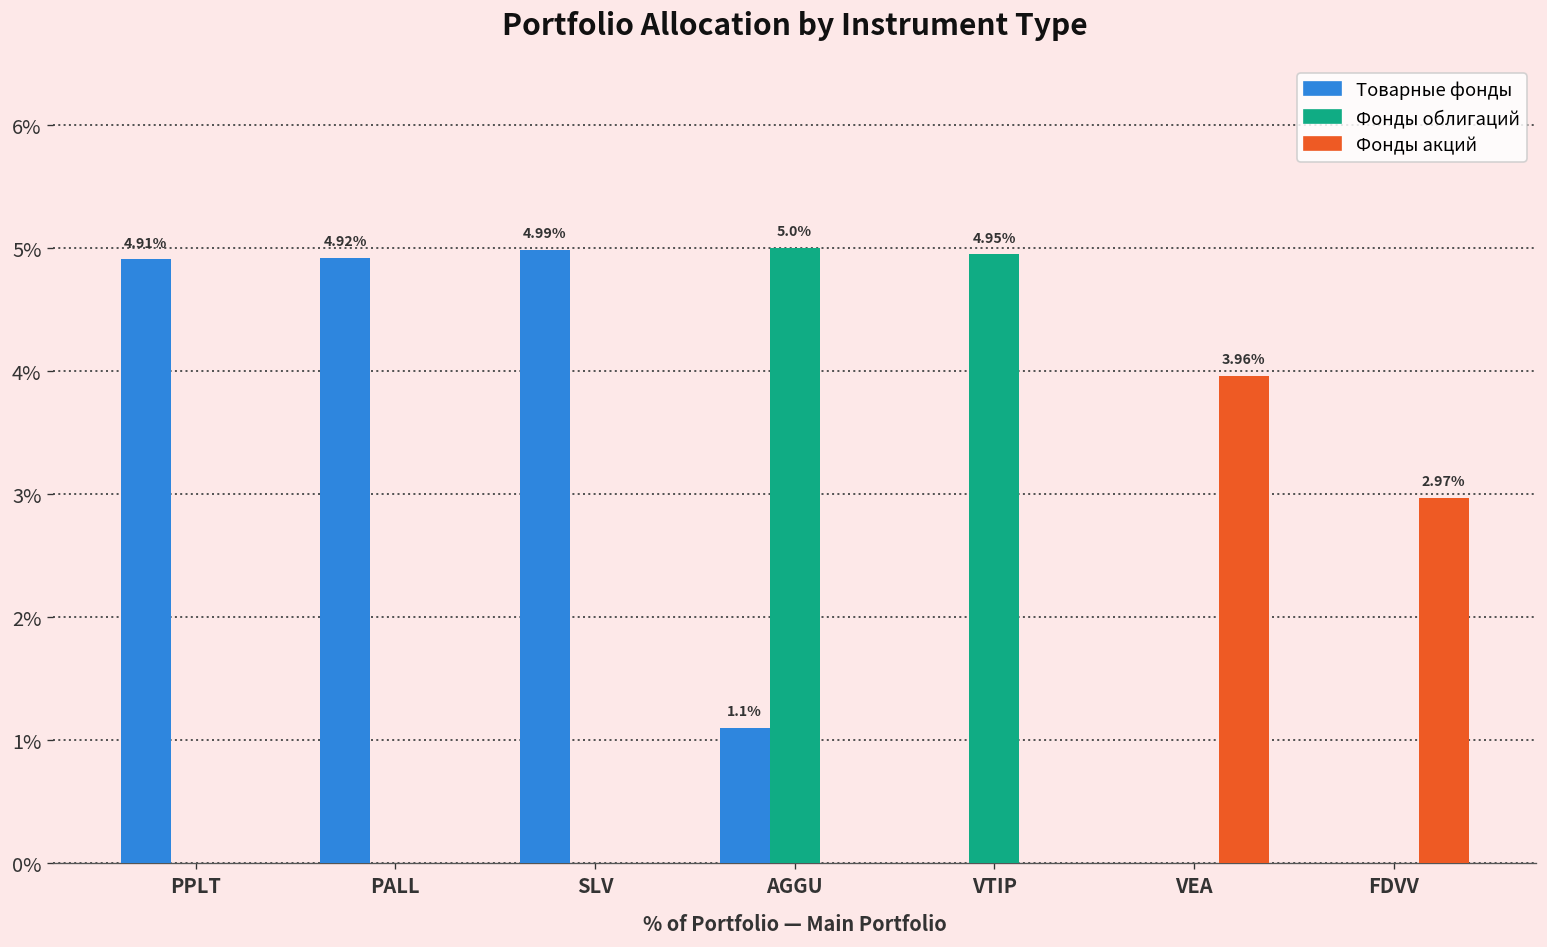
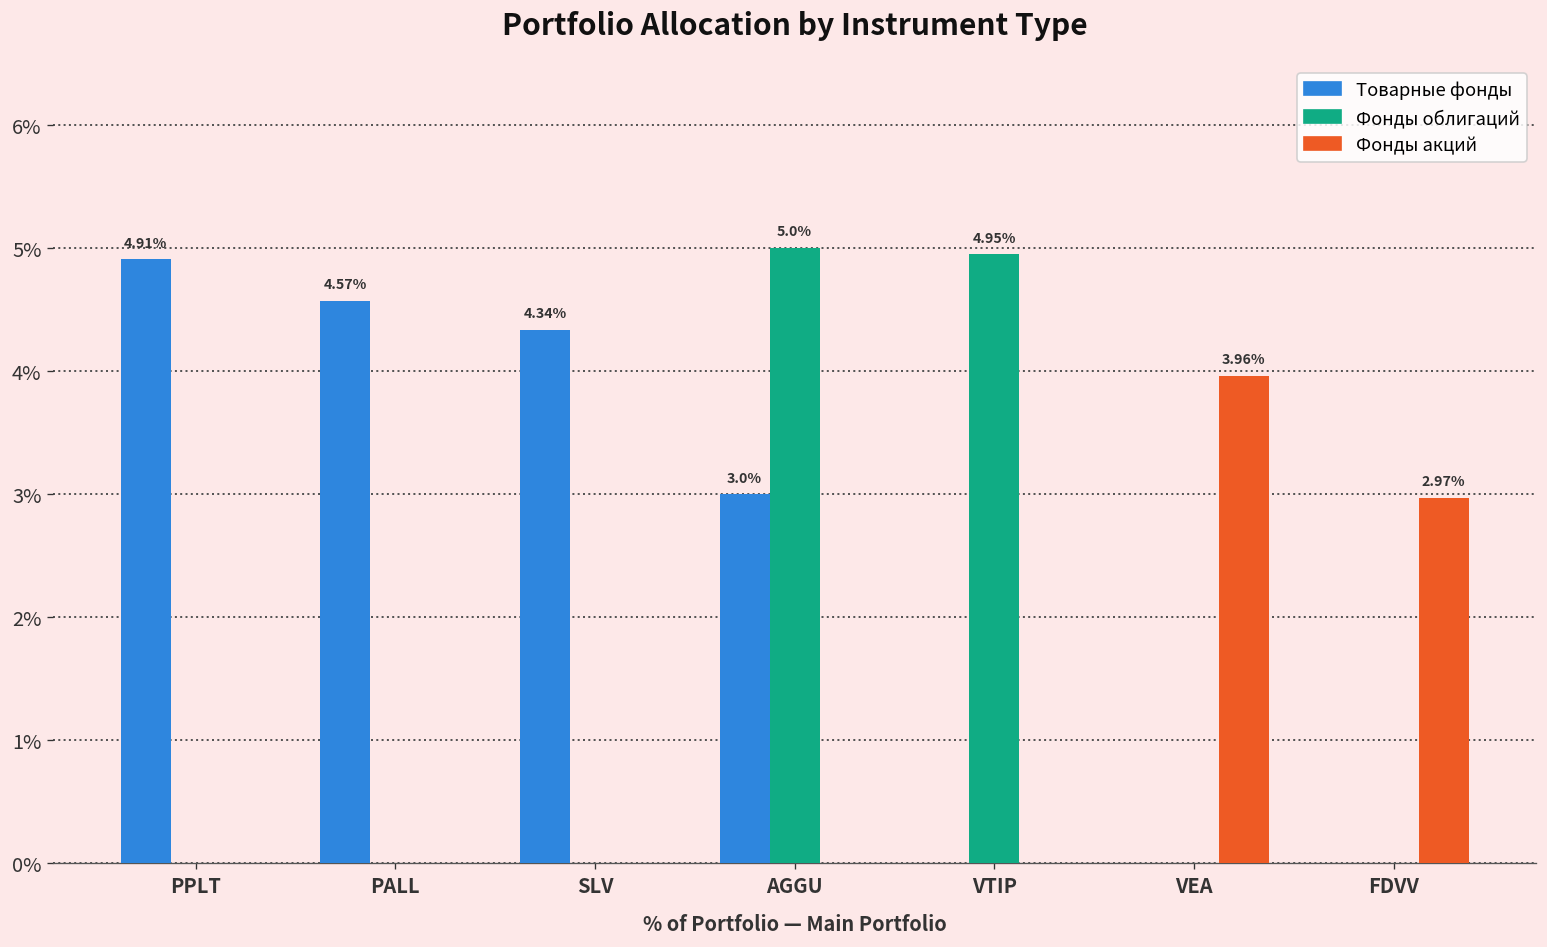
Товарные фонды, PALL: 4.92% -> 4.57%
Товарные фонды, SLV: 4.99% -> 4.34%
Товарные фонды, AGGU: 1.1% -> 3.0%
